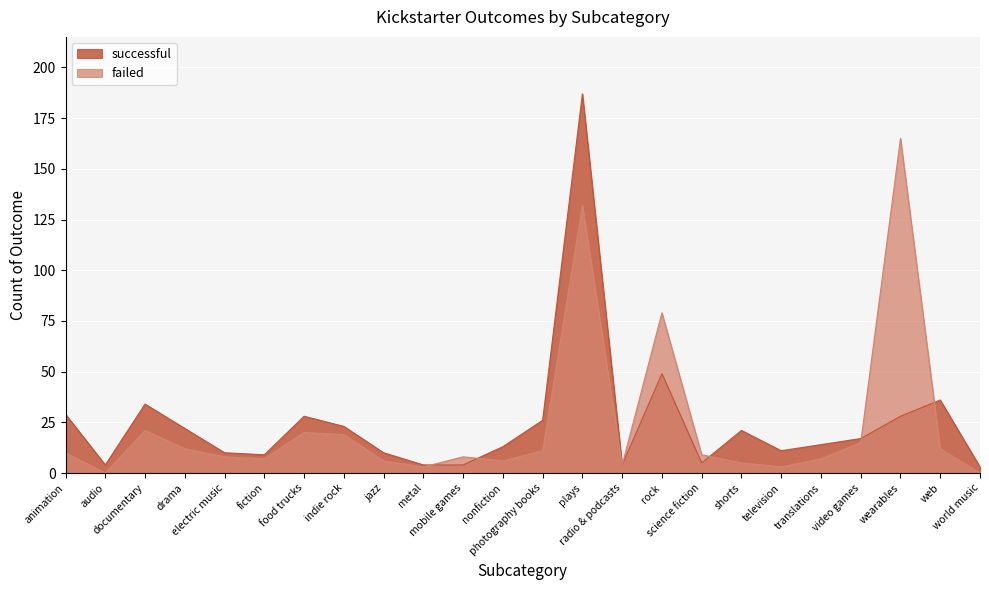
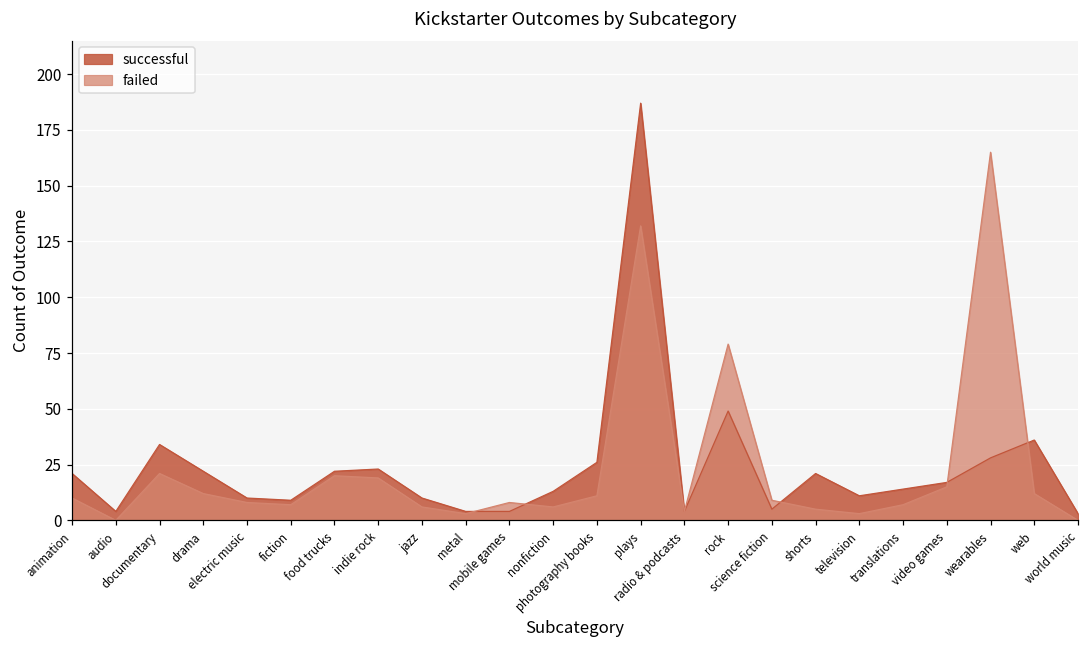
successful, animation: 29 -> 21
successful, food trucks: 28 -> 22
